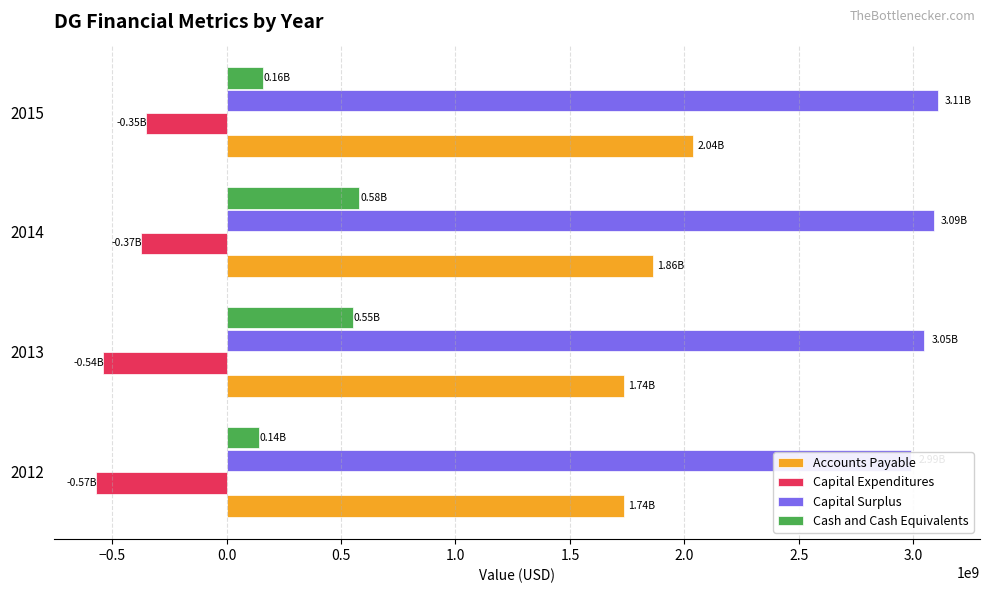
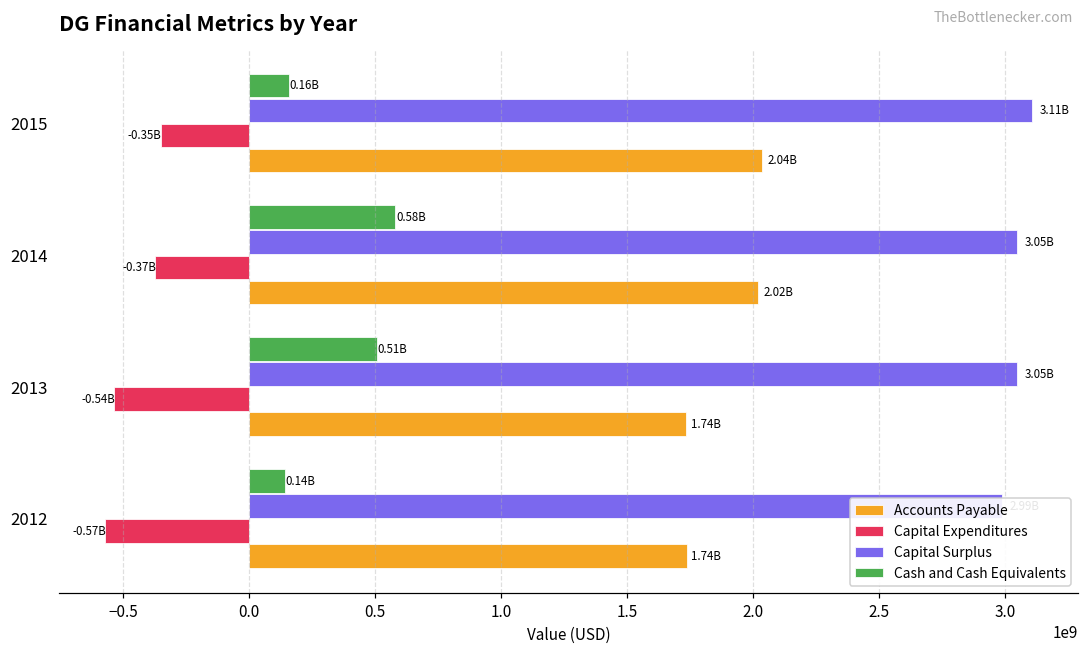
Capital Surplus, 2014: 3.09B -> 3.05B
Accounts Payable, 2014: 1.86B -> 2.02B
Cash and Cash Equivalents, 2013: 0.55B -> 0.51B
